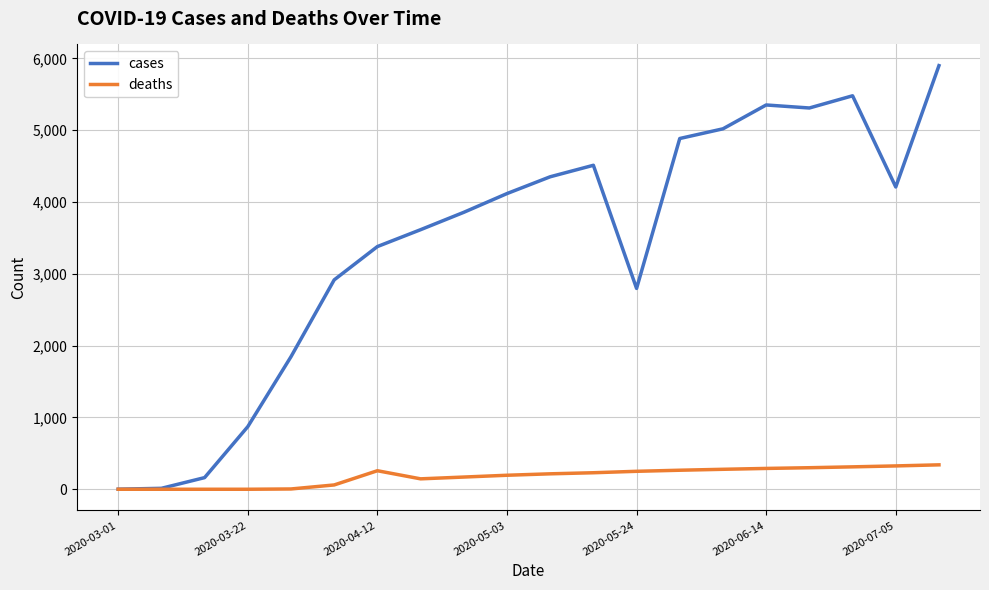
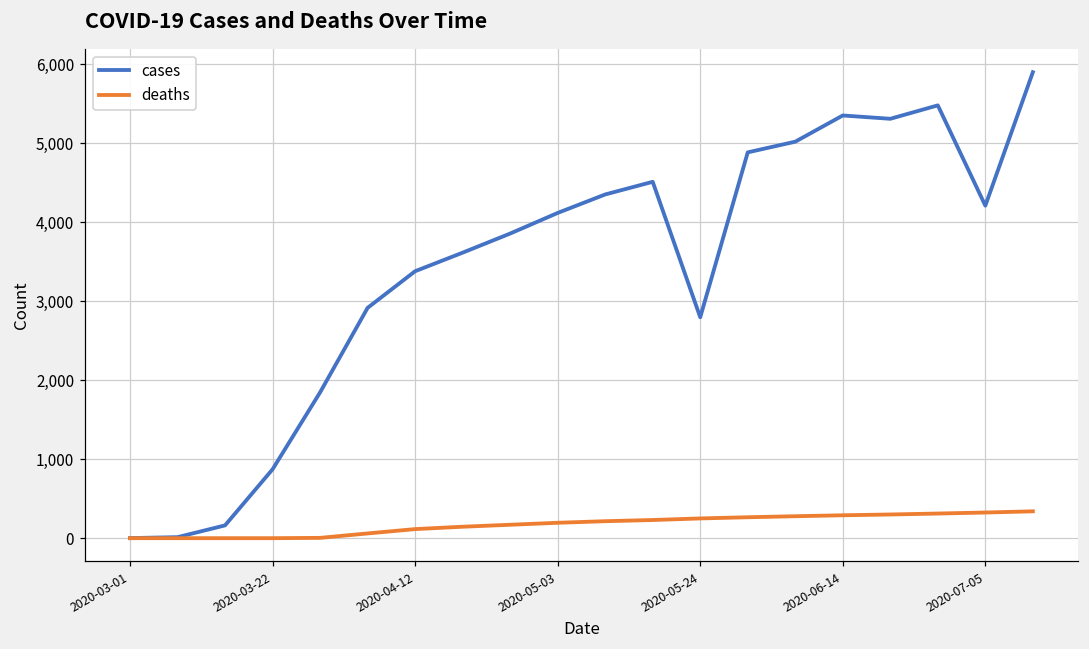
deaths, 2020-04-12: 300 -> 100
